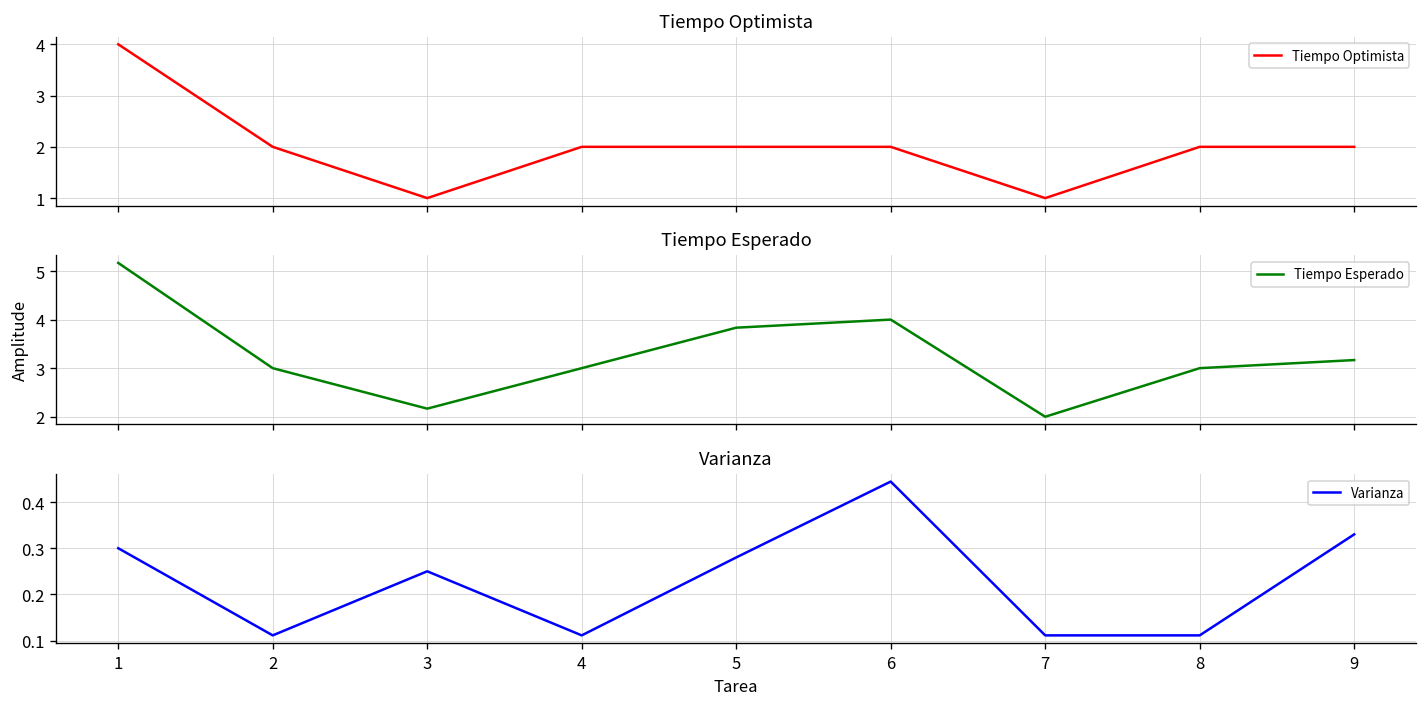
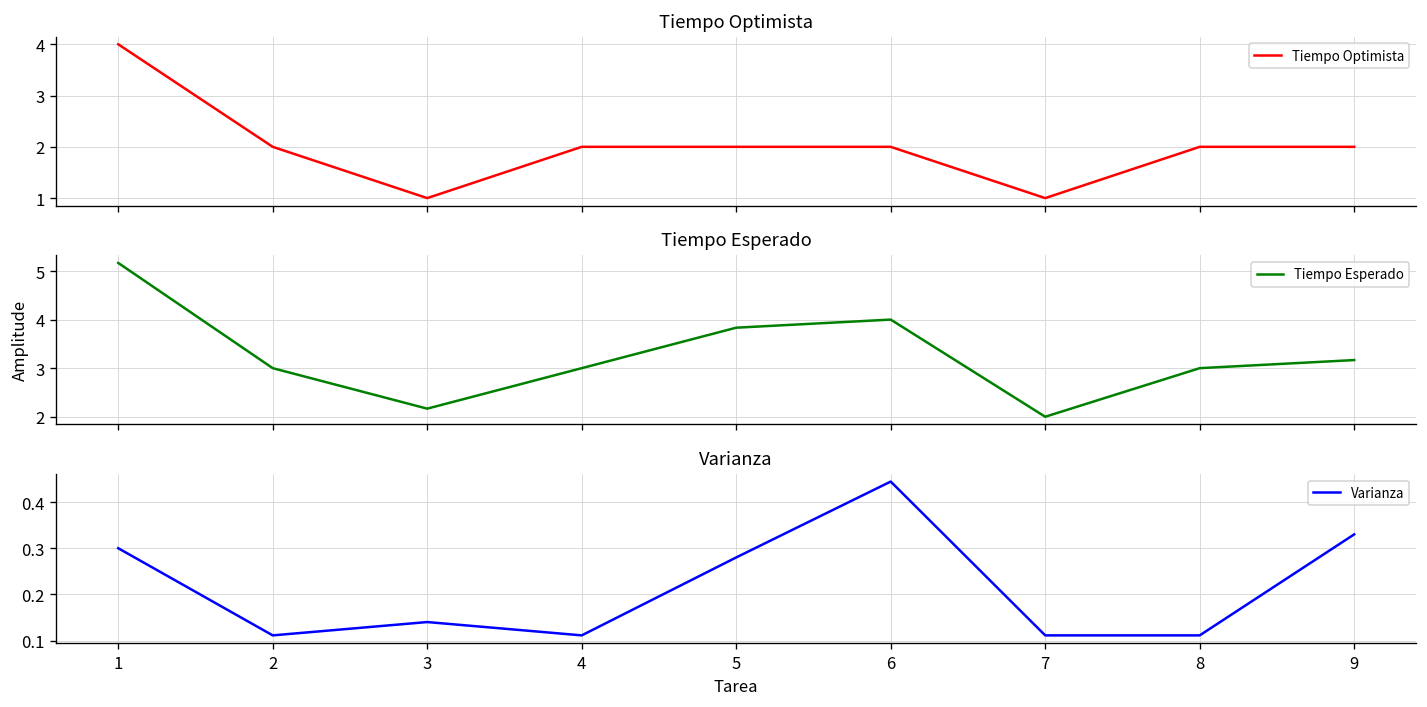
Varianza, 3: 0.25 -> 0.14
